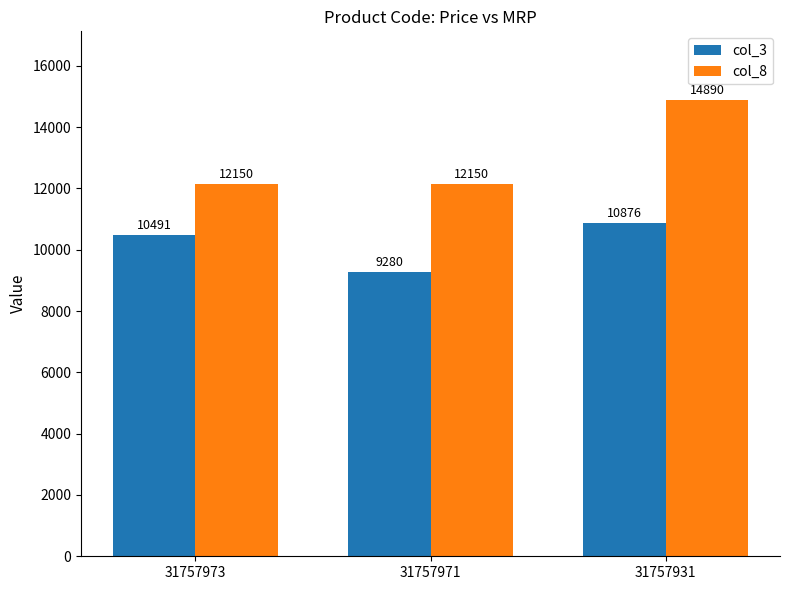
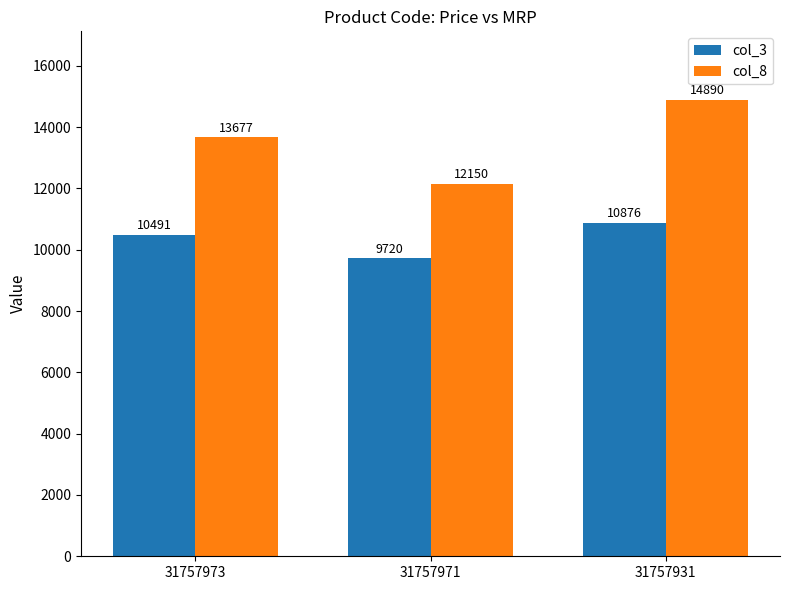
col_8, 31757973: 12150 -> 13677
col_3, 31757971: 9280 -> 9720
